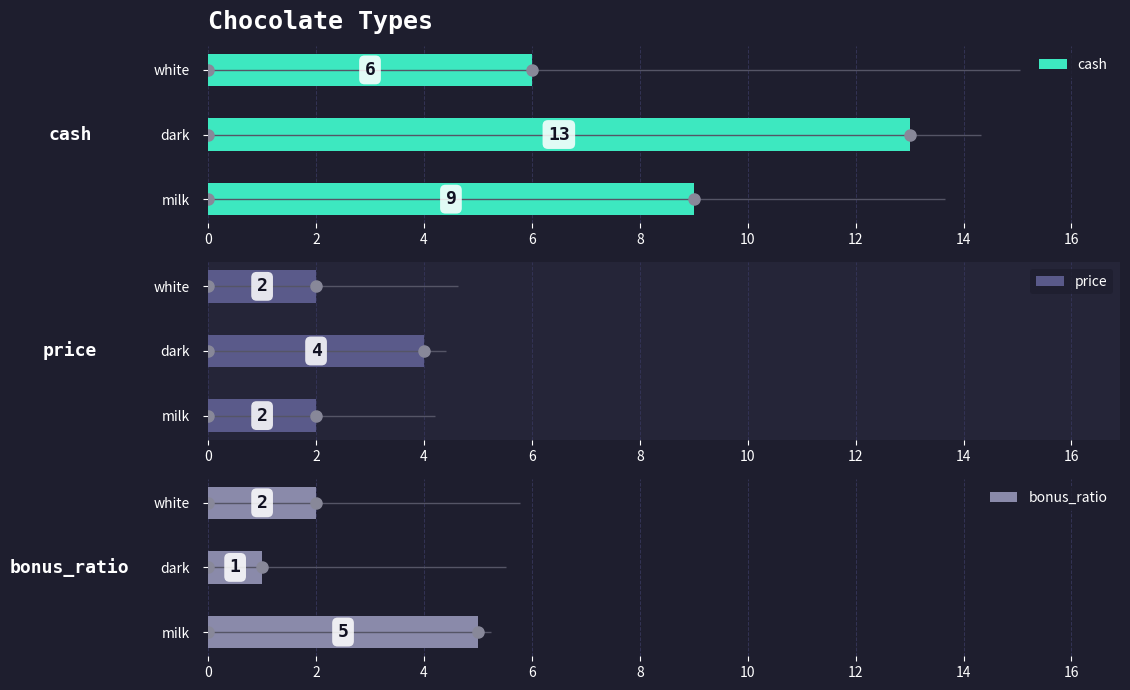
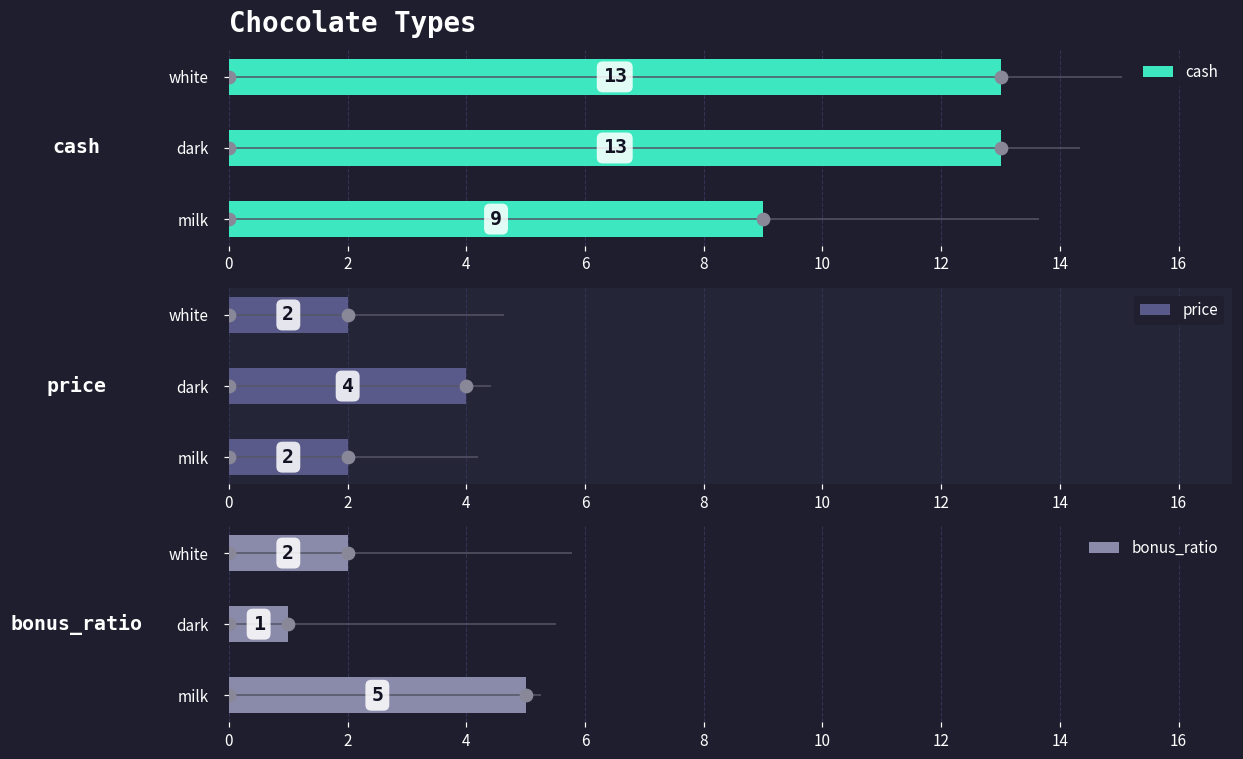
Chocolate Types, cash, white: 6 -> 13
